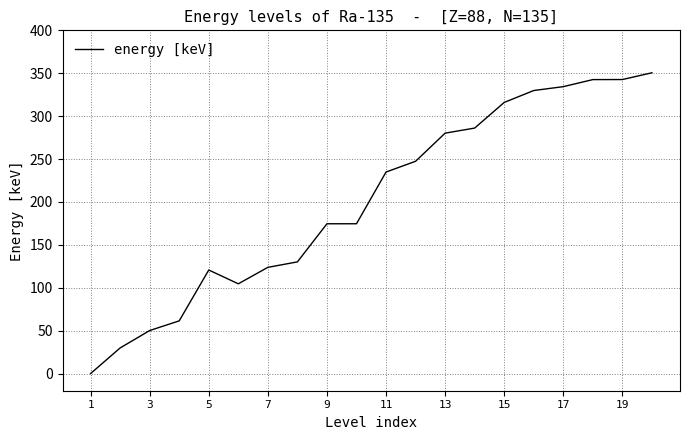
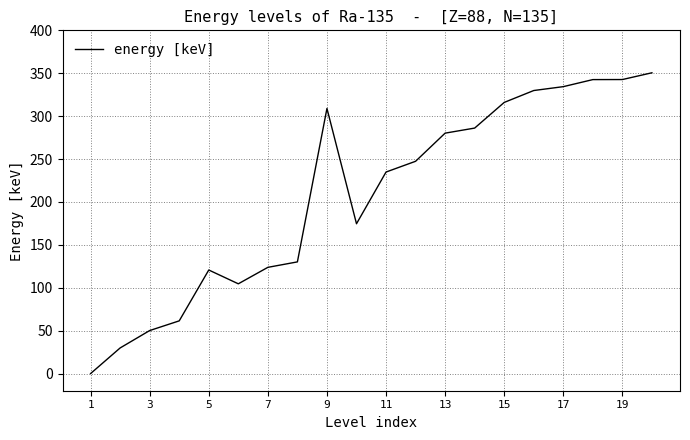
9: 170 -> 310
